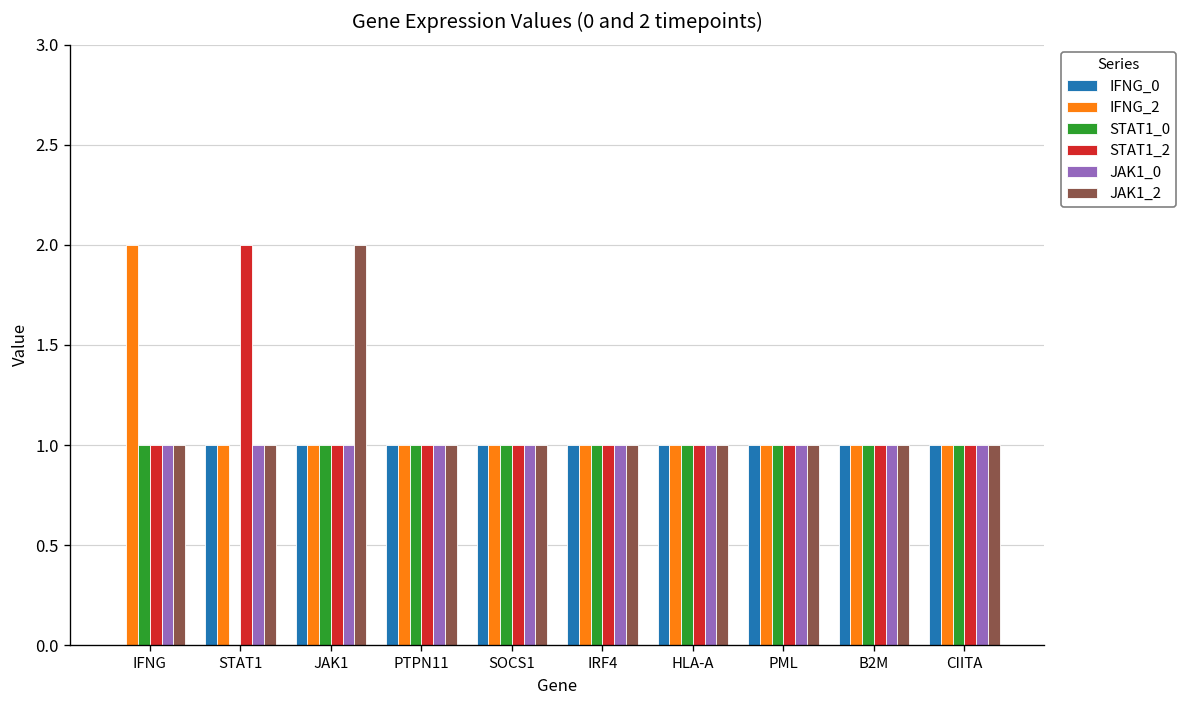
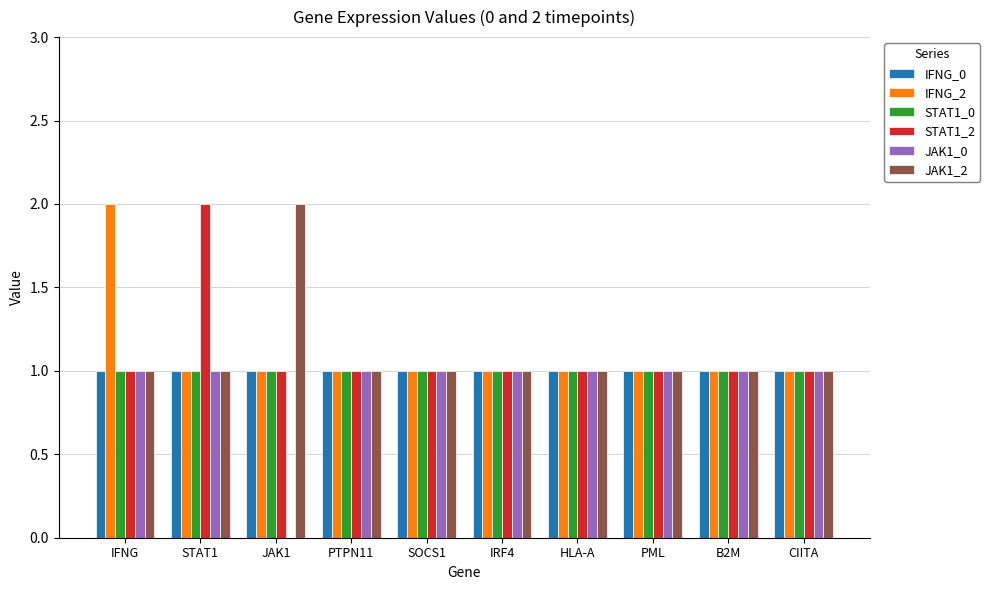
IFNG_0, IFNG: 0 -> 1
STAT1_0, STAT1: 0 -> 1
JAK1_0, JAK1: 1 -> 0
